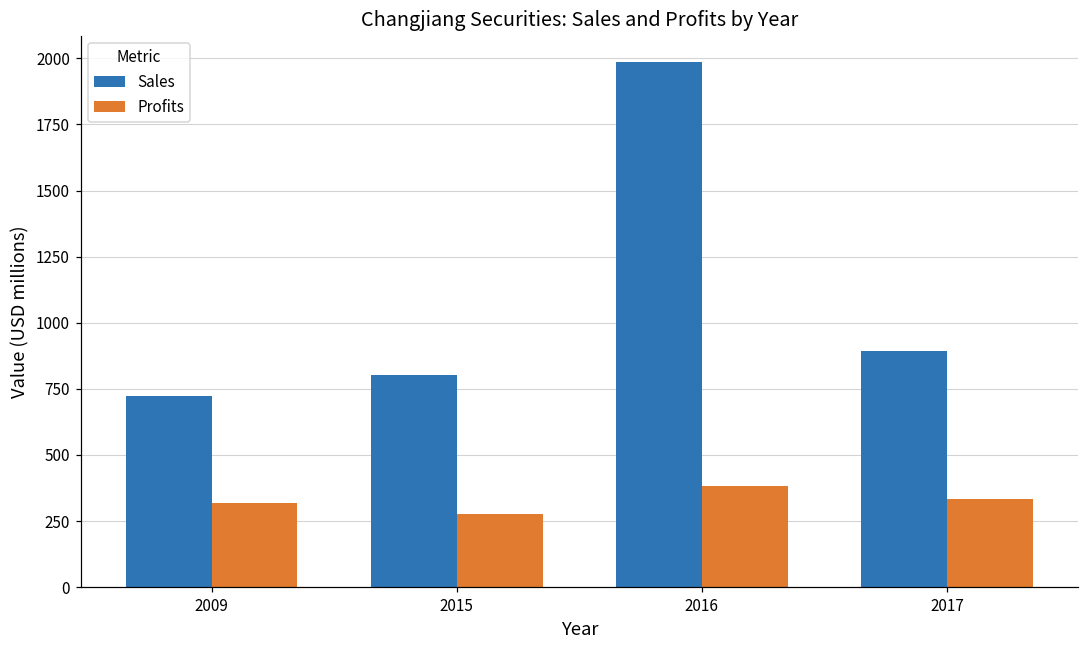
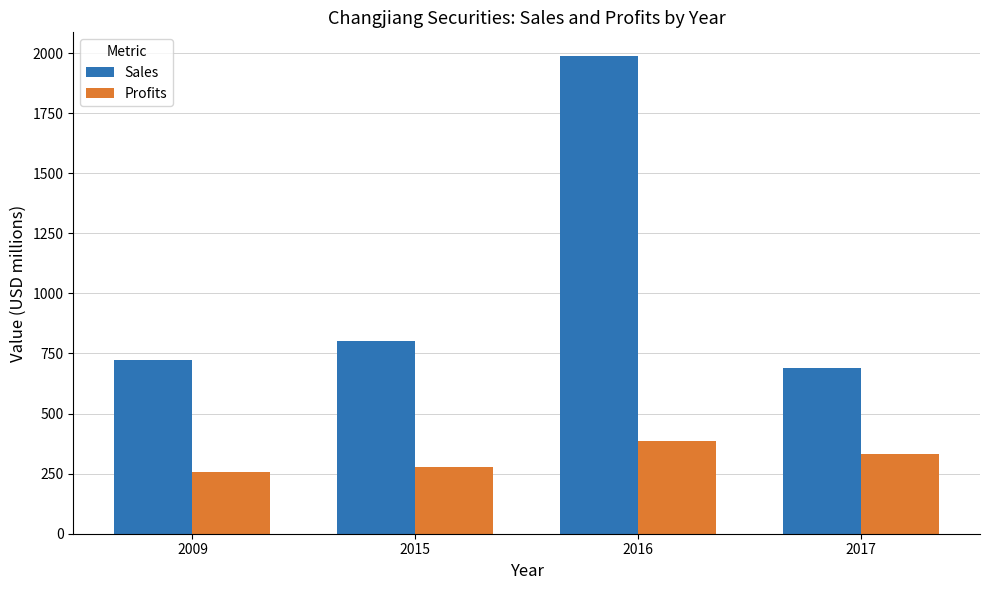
Profits, 2009: 320 -> 260
Sales, 2017: 890 -> 690
